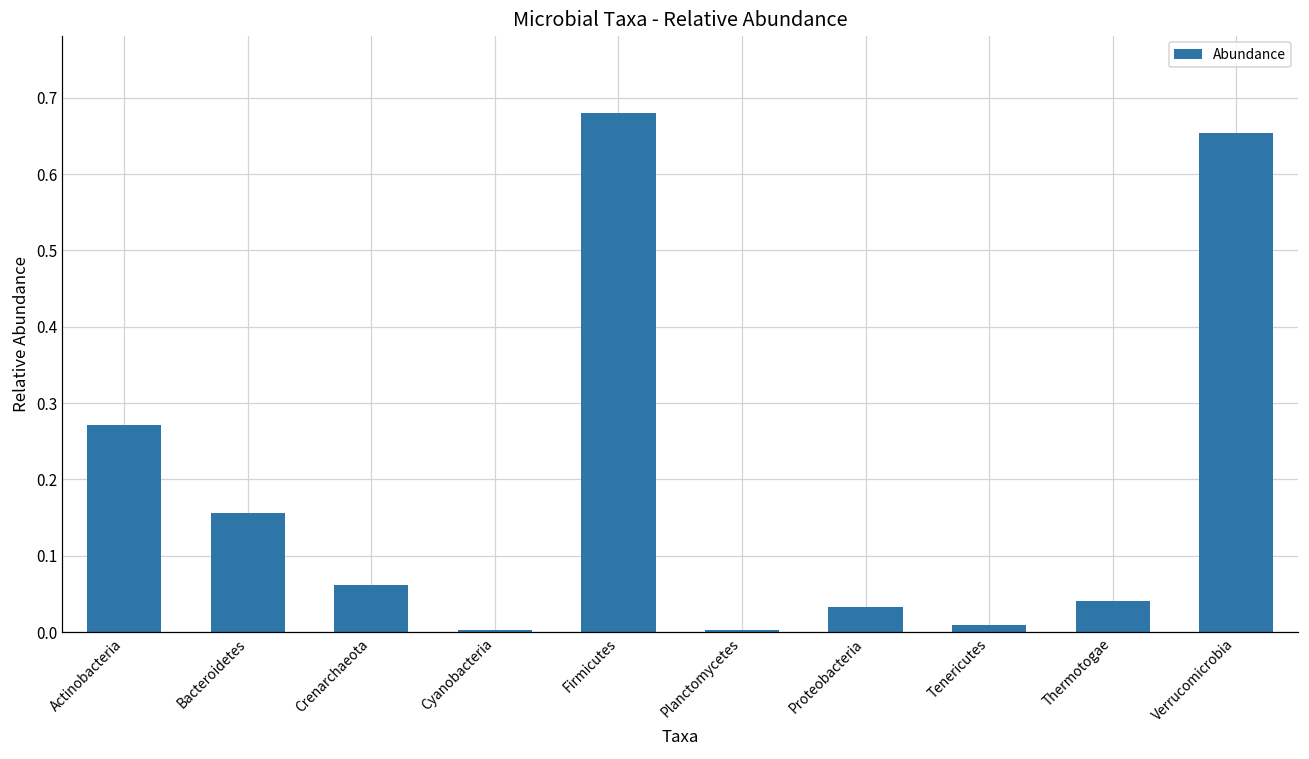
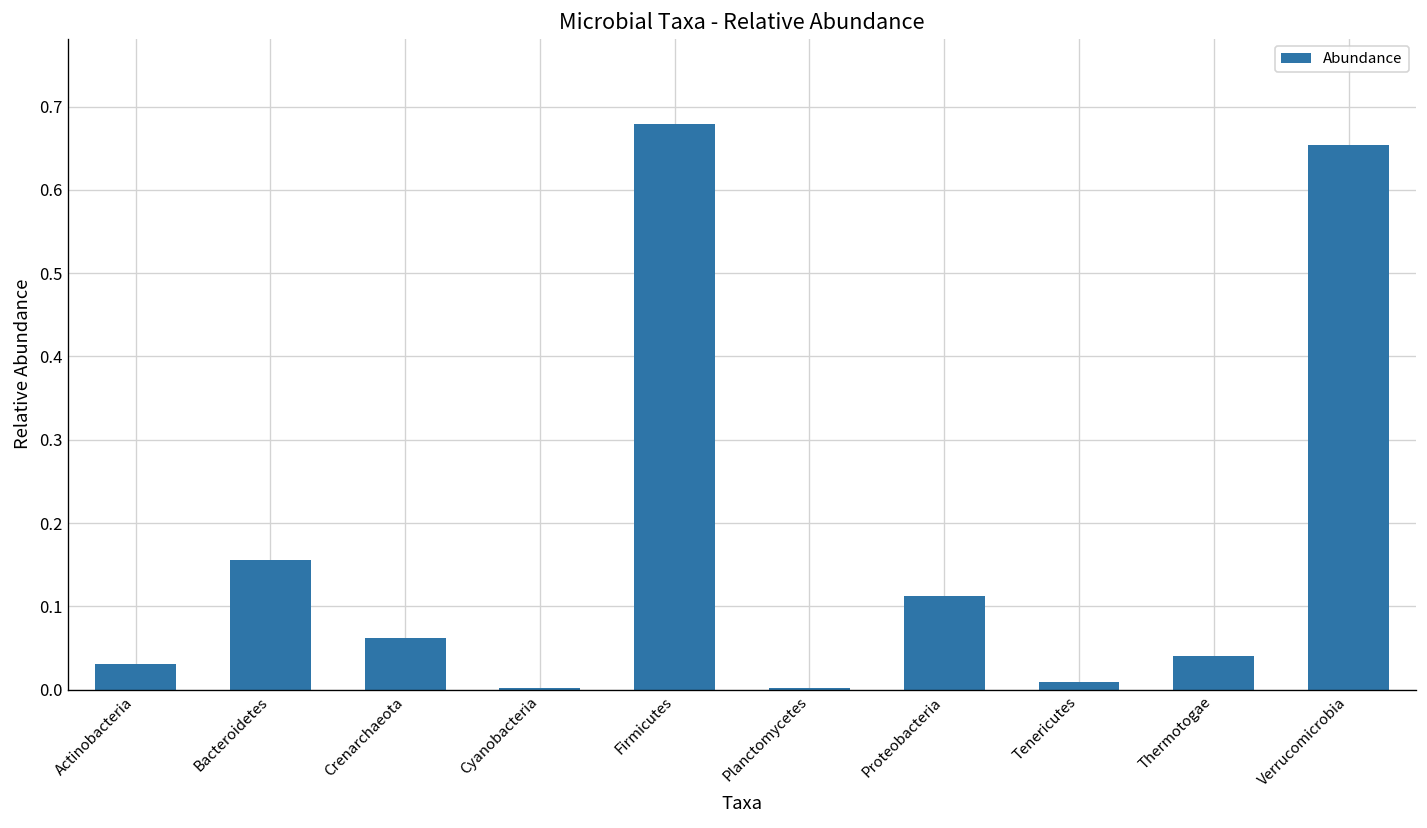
Actinobacteria: 0.27 -> 0.03
Proteobacteria: 0.03 -> 0.11
